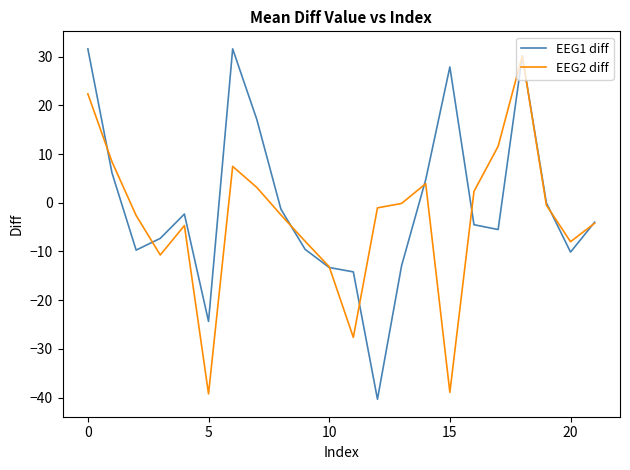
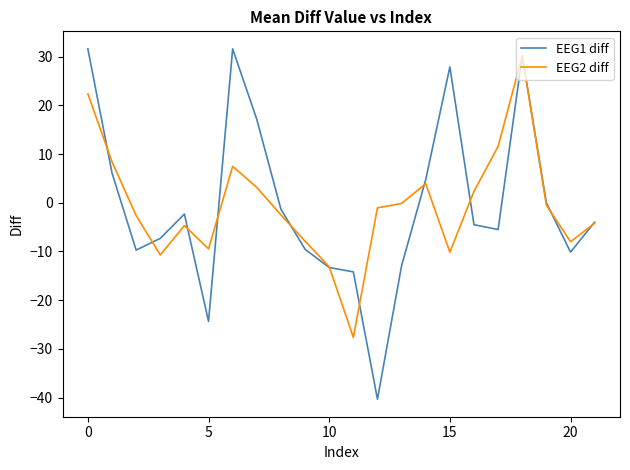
EEG2 diff, 5: -39 -> -9
EEG2 diff, 15: -39 -> -10
